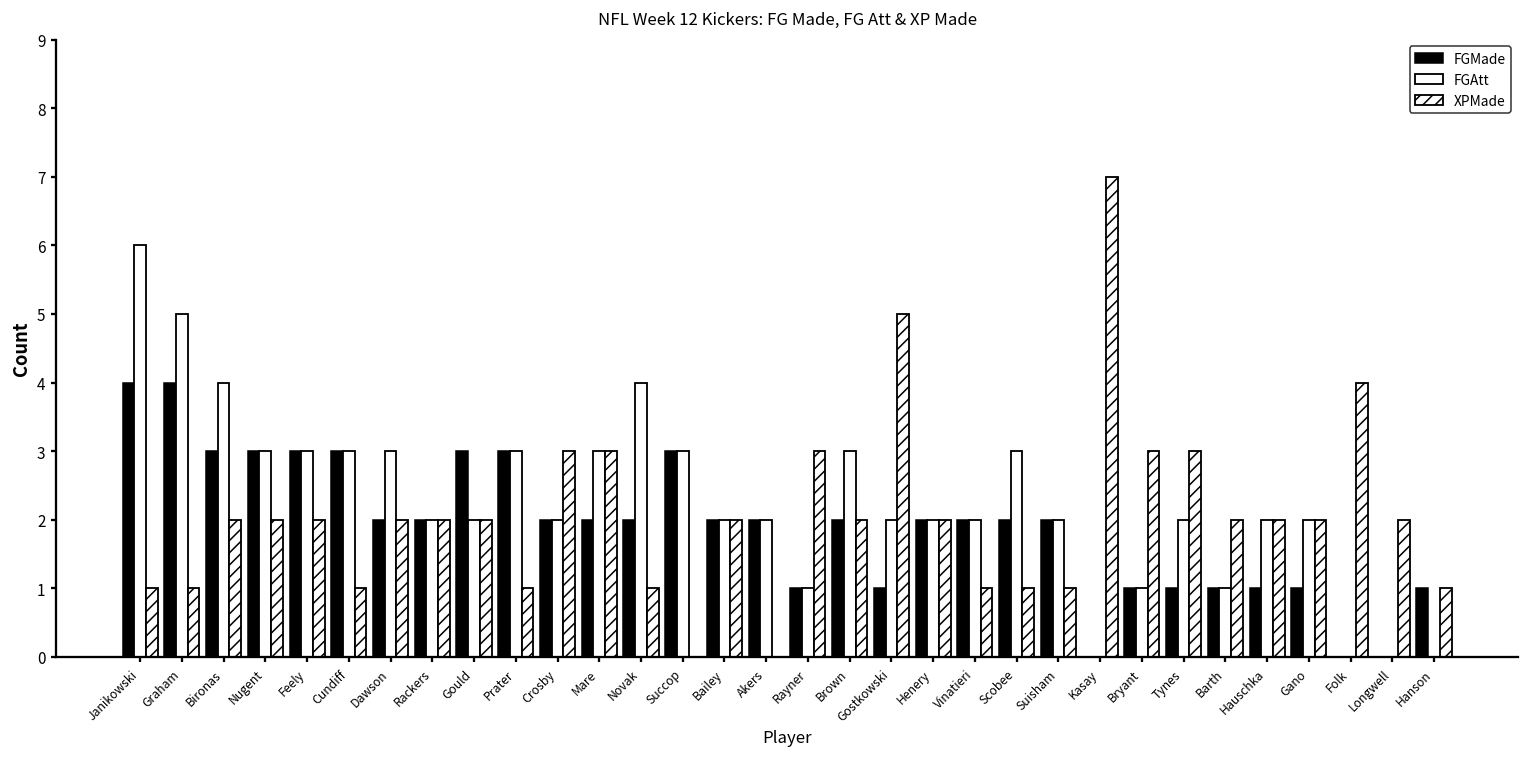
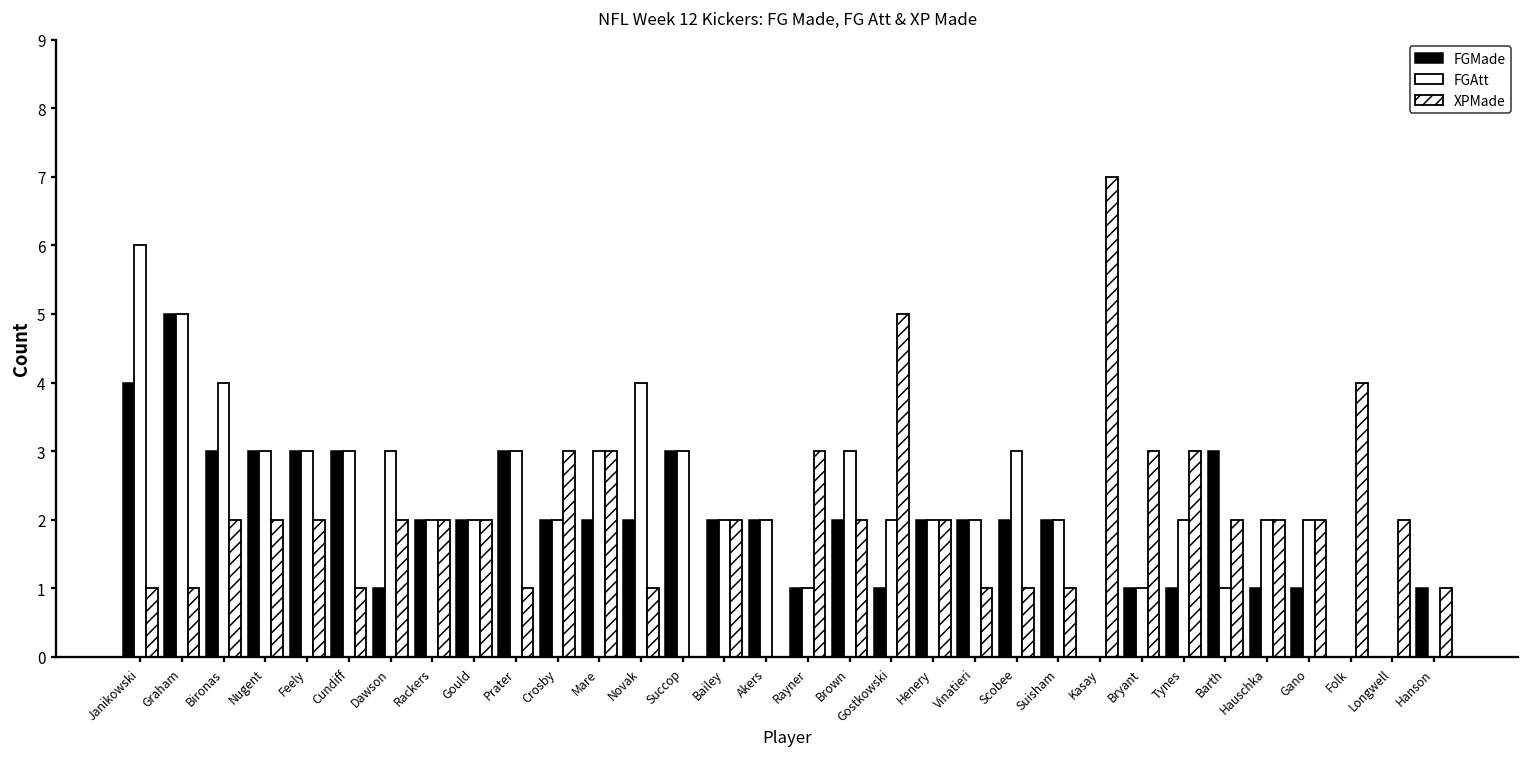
FGMade, Graham: 4 -> 5
FGMade, Dawson: 2 -> 1
FGMade, Gould: 3 -> 2
FGMade, Barth: 1 -> 3
